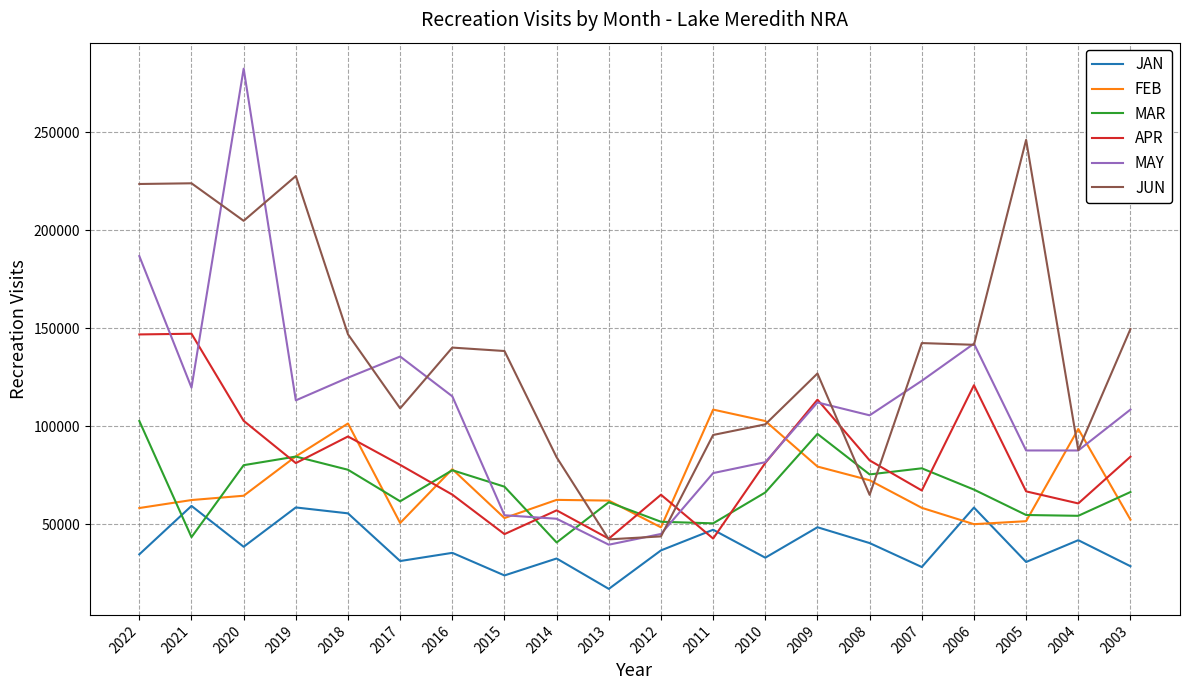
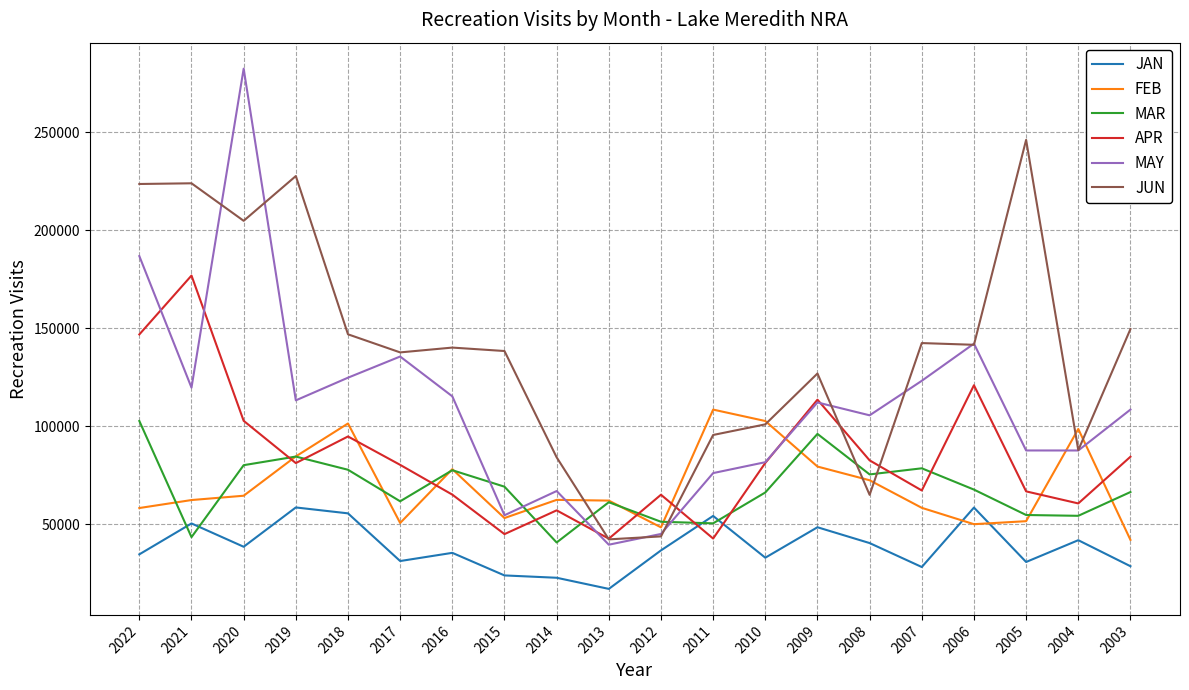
JAN, 2021: 59000 -> 50000
APR, 2021: 147000 -> 177000
JUN, 2017: 109000 -> 138000
JAN, 2014: 33000 -> 23000
MAY, 2014: 53000 -> 67000
JAN, 2011: 47000 -> 54000
FEB, 2003: 52000 -> 42000
